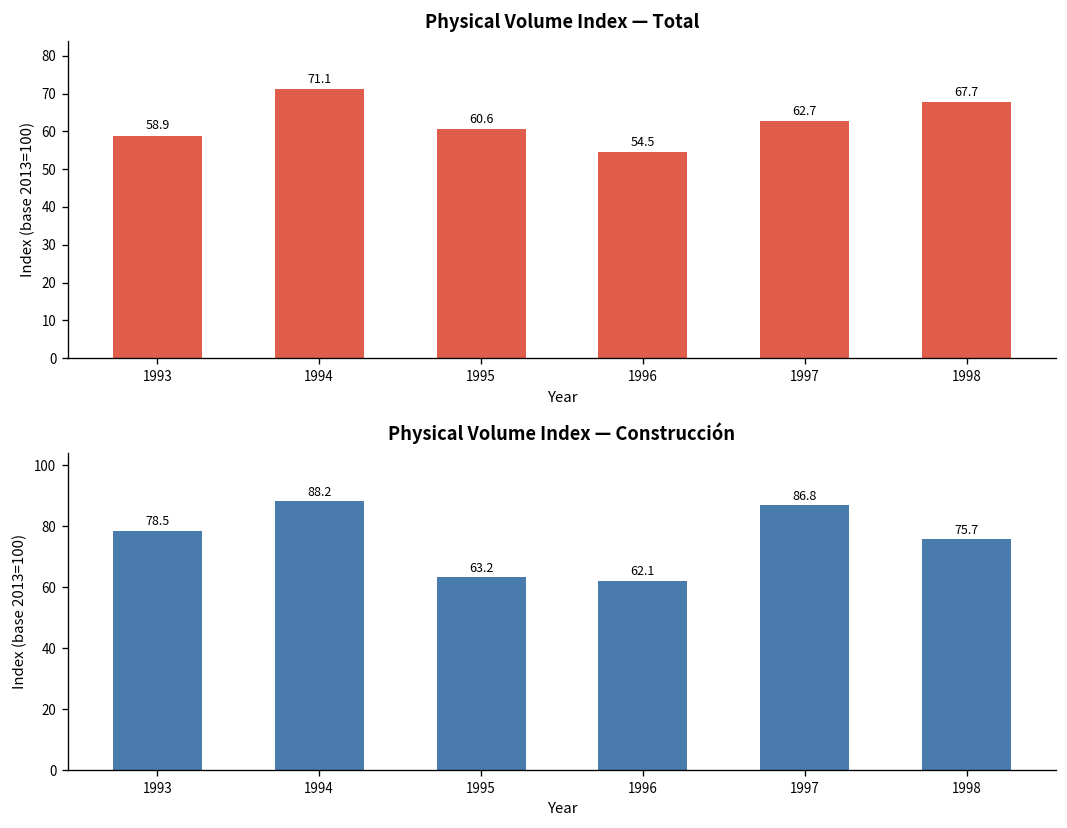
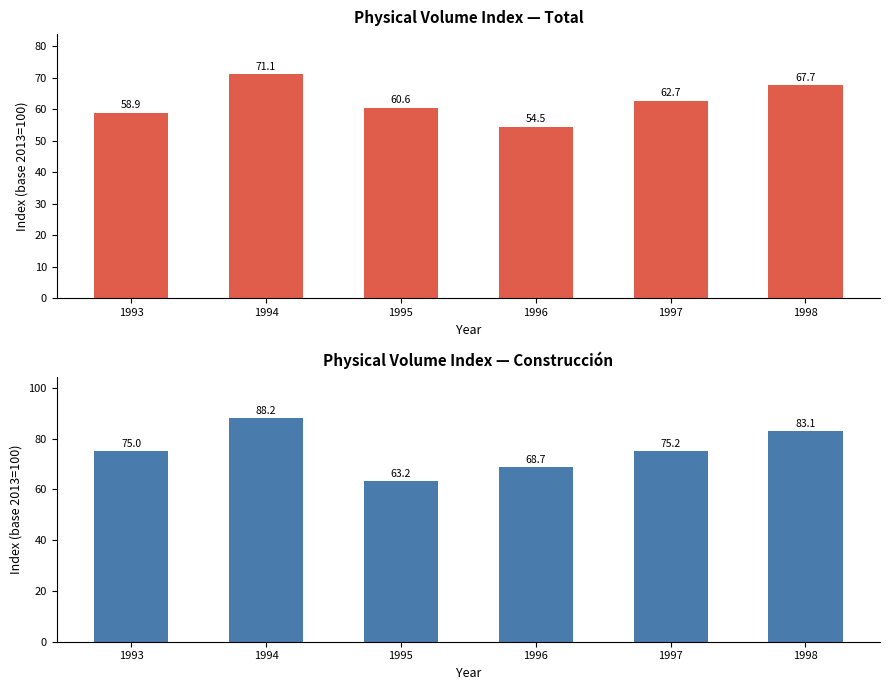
Physical Volume Index — Construcción, 1993: 78.5 -> 75.0
Physical Volume Index — Construcción, 1996: 62.1 -> 68.7
Physical Volume Index — Construcción, 1997: 86.8 -> 75.2
Physical Volume Index — Construcción, 1998: 75.7 -> 83.1
